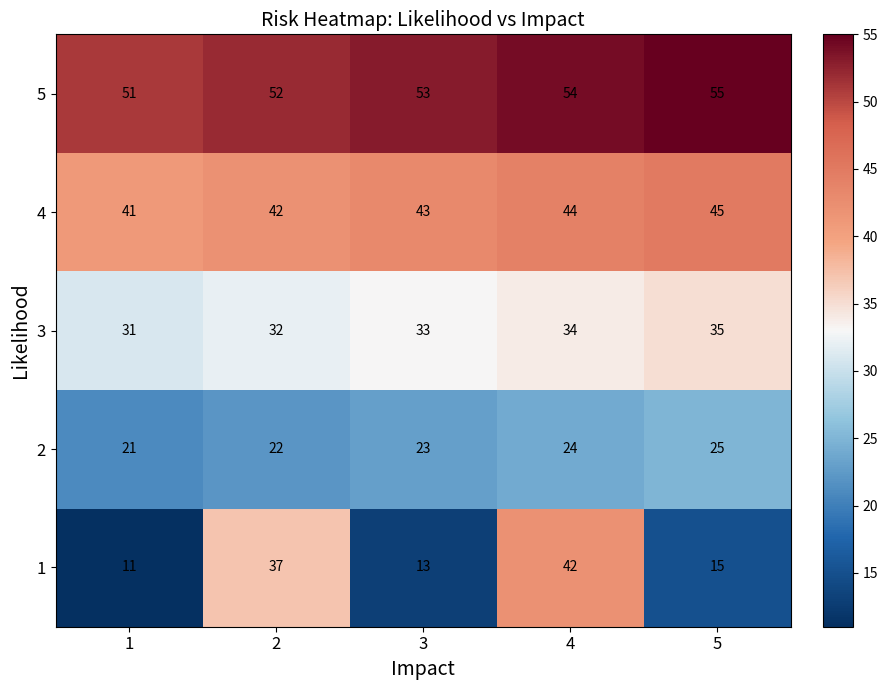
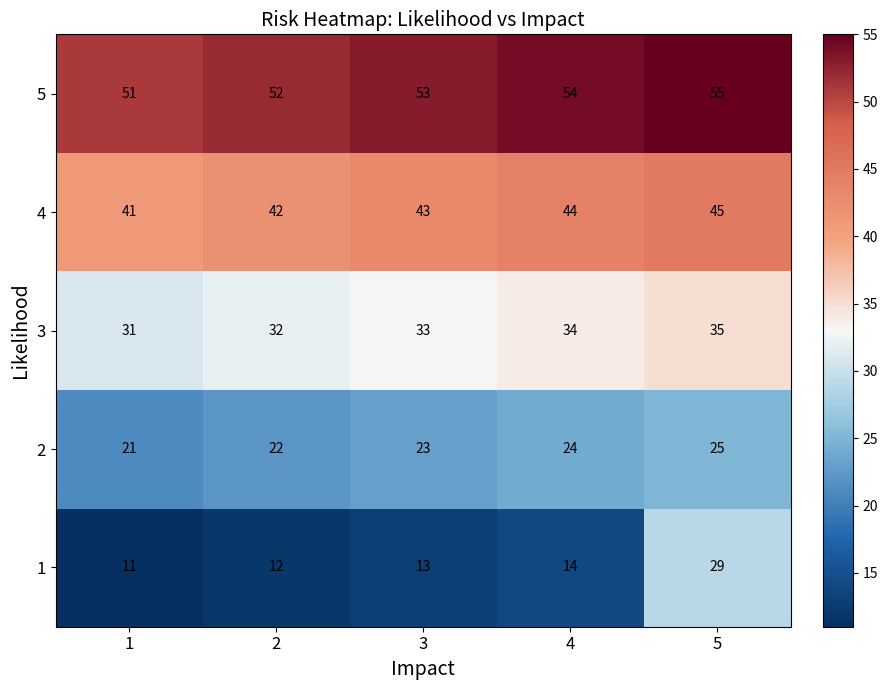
1, 2: 37 -> 12
1, 4: 42 -> 14
1, 5: 15 -> 29
